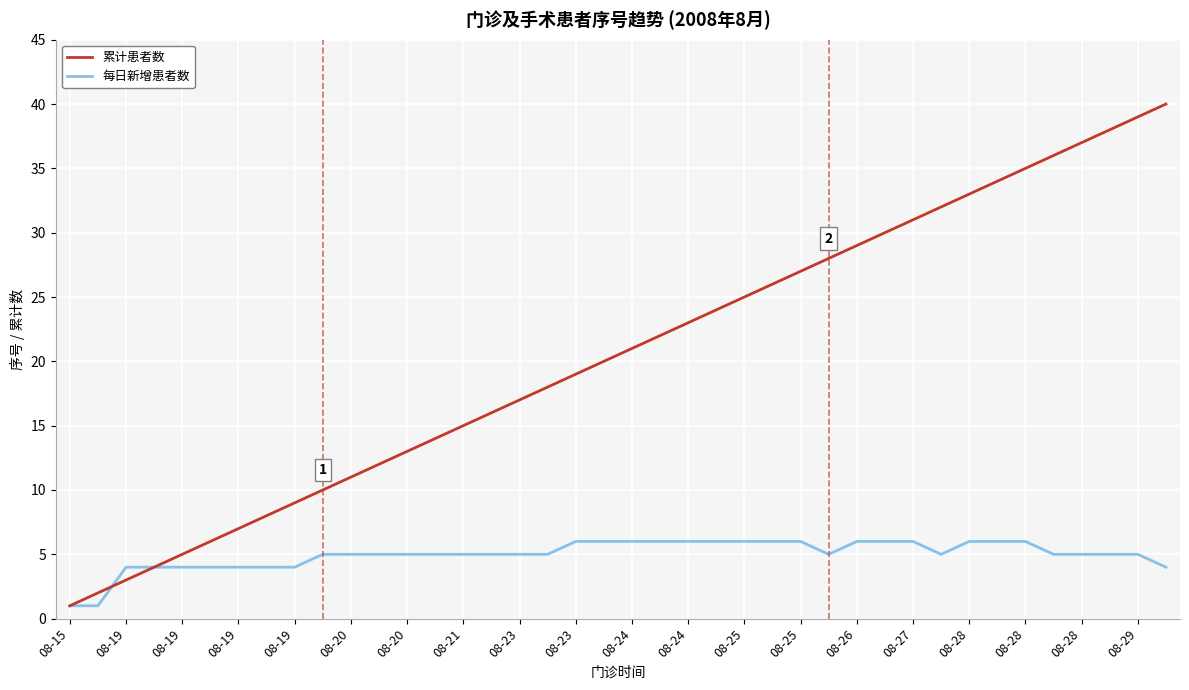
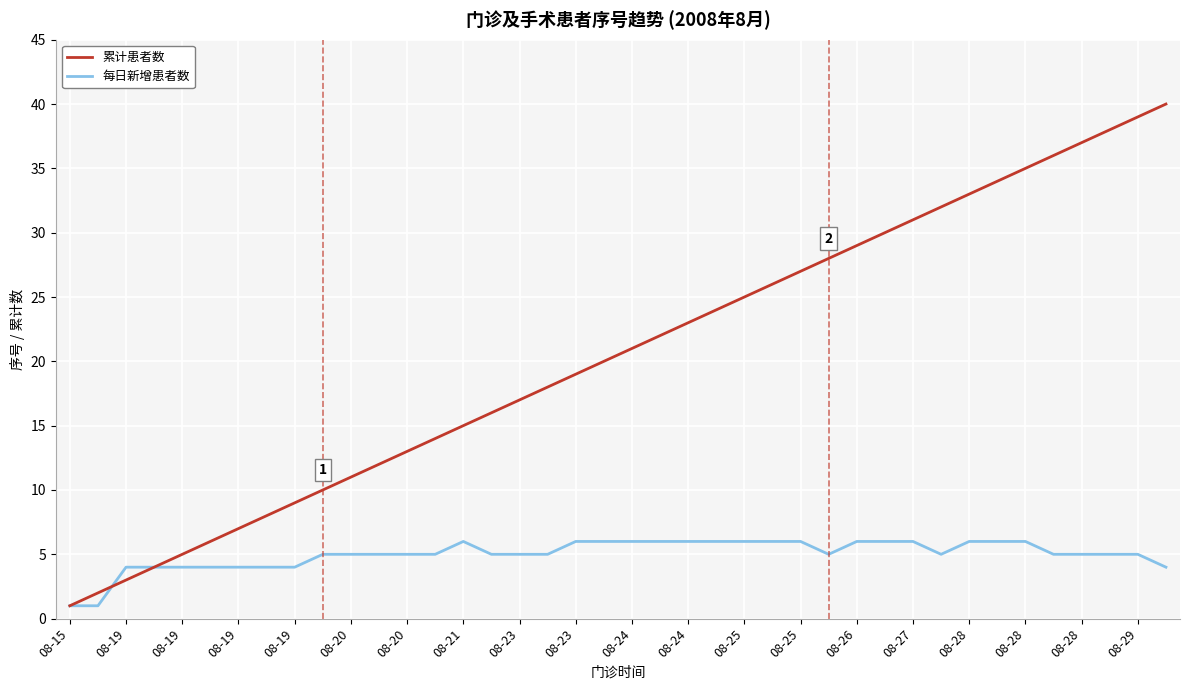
每日新增患者数, 08-21: 5 -> 6
